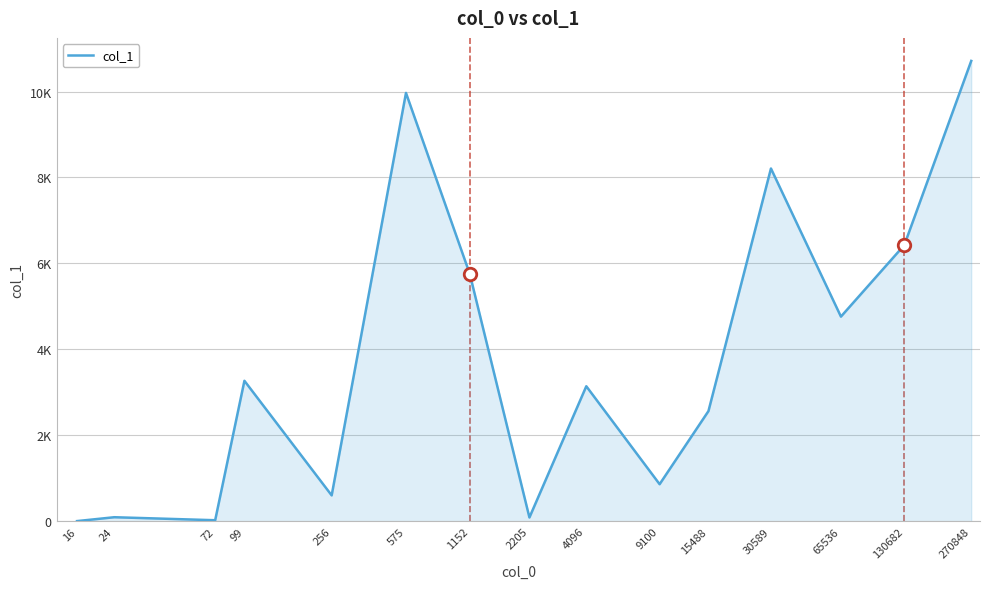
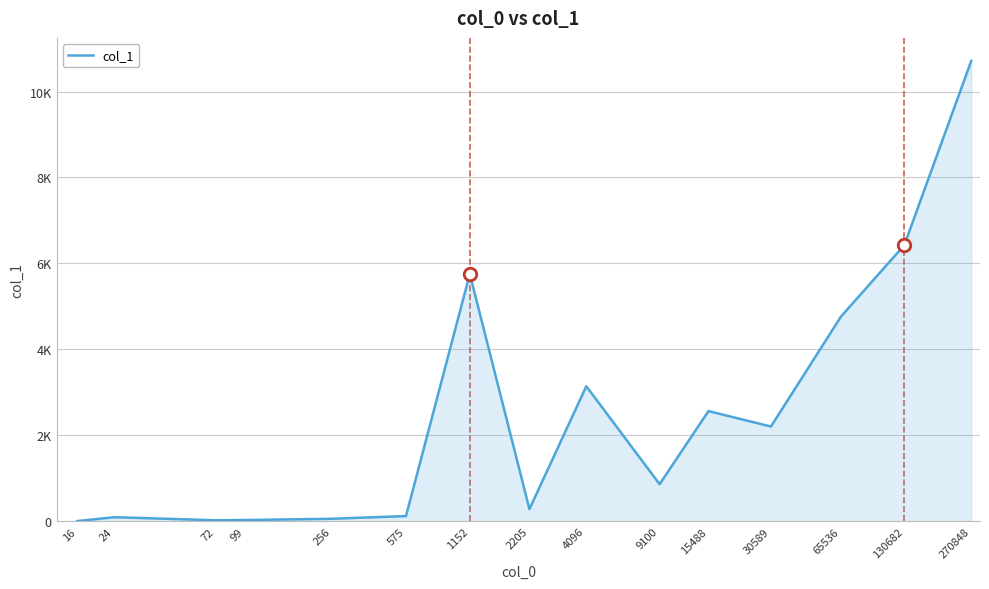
col_1, 99: 3300 -> 0
col_1, 256: 600 -> 100
col_1, 575: 10000 -> 100
col_1, 2205: 100 -> 300
col_1, 30589: 8200 -> 2200
